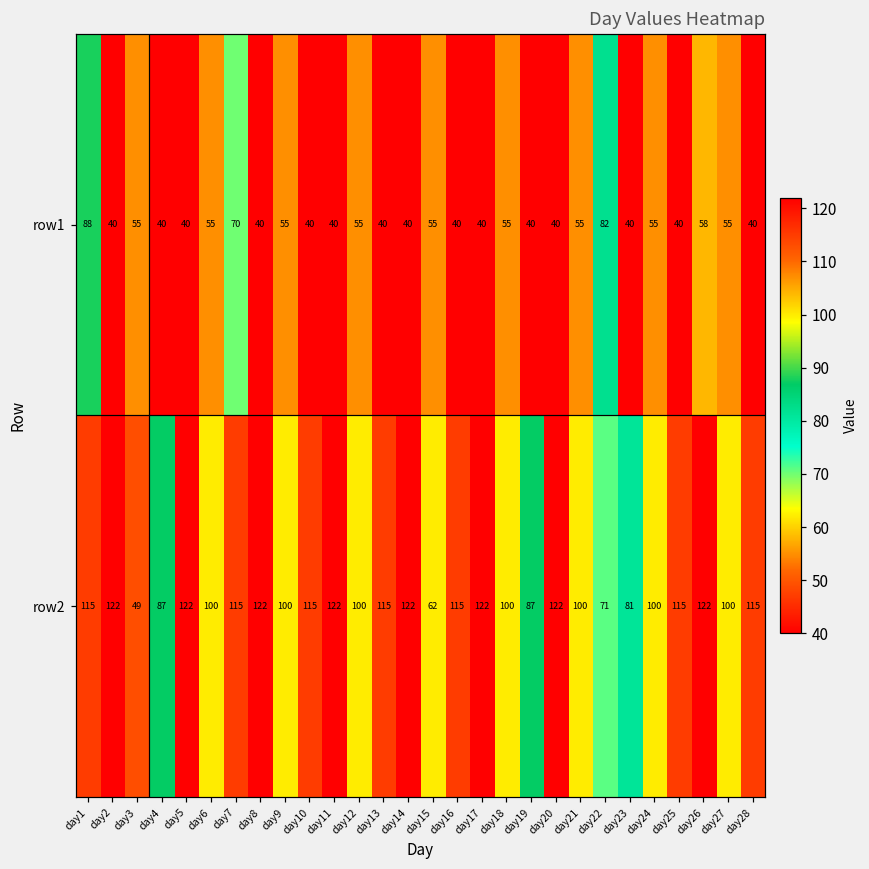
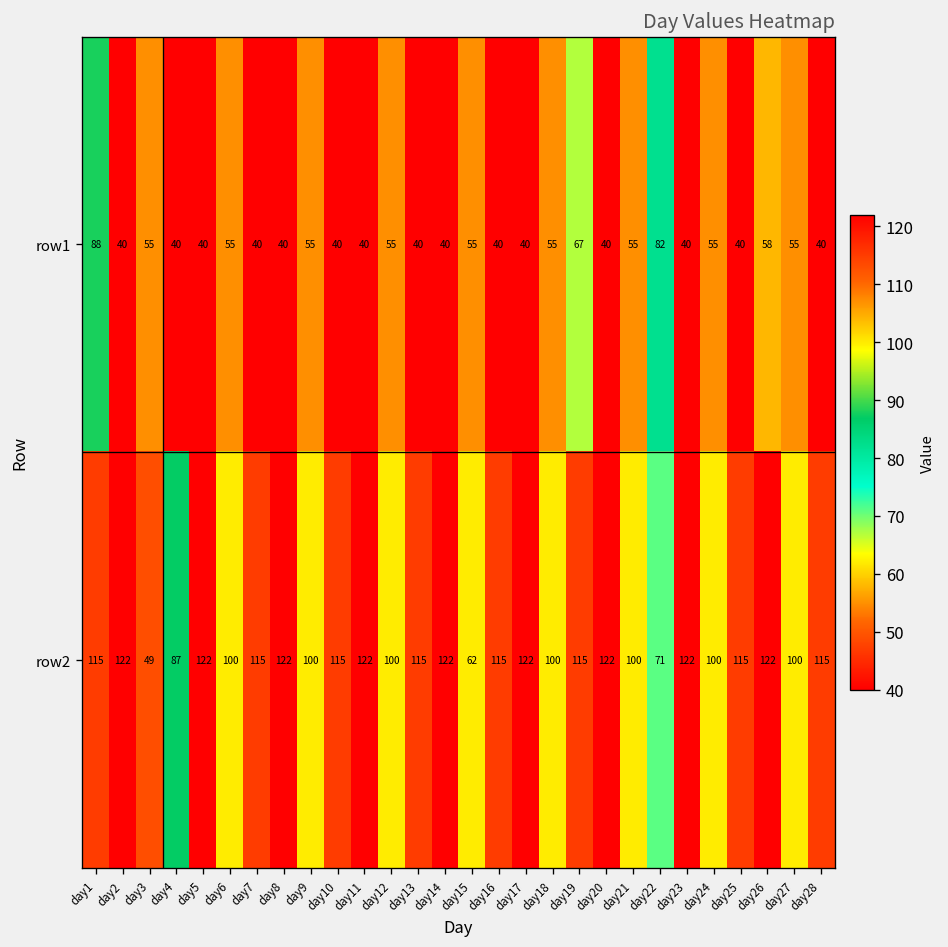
row1, day7: 70 -> 40
row1, day19: 40 -> 67
row2, day19: 87 -> 115
row2, day23: 81 -> 122
